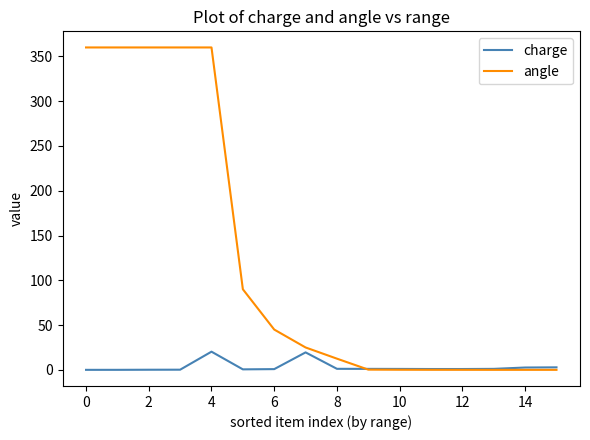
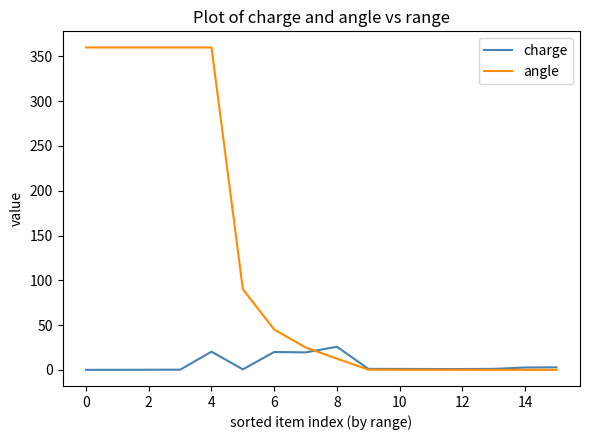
charge, 6: 0 -> 20
charge, 8: 0 -> 30
